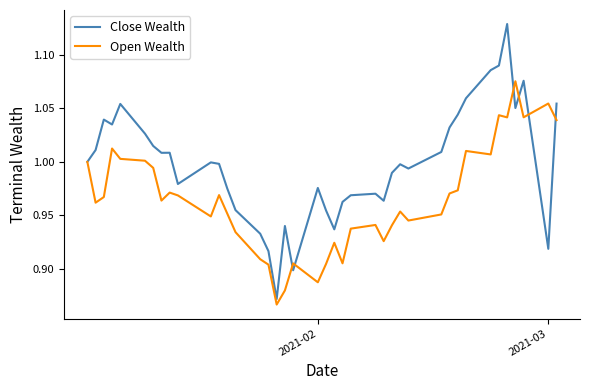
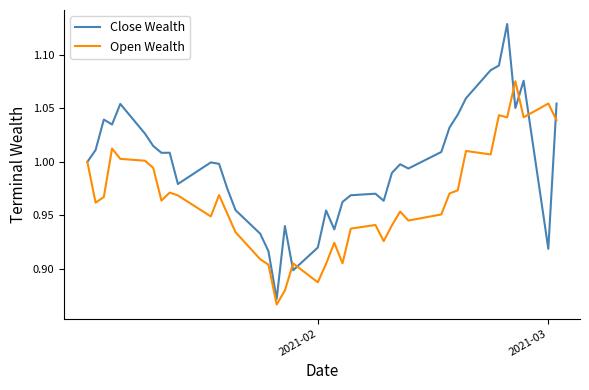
Close Wealth, 2021-02: 0.976 -> 0.920
